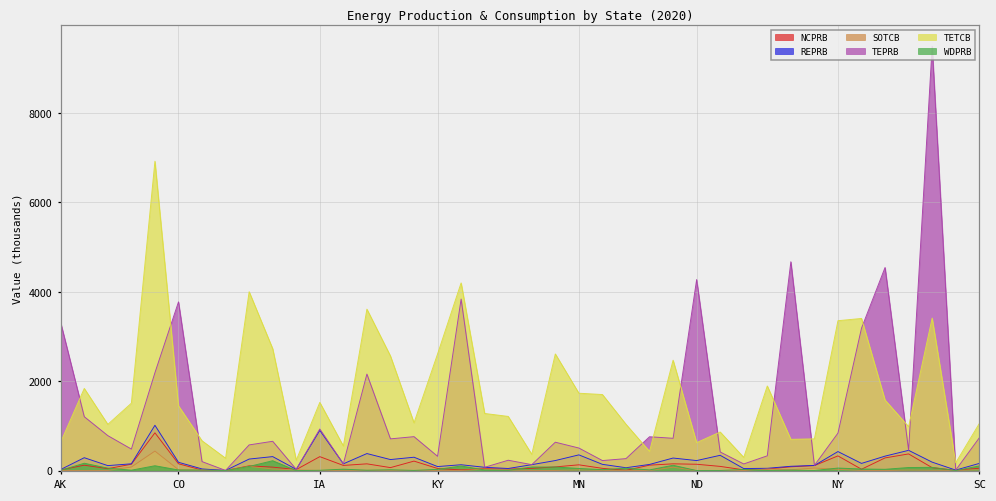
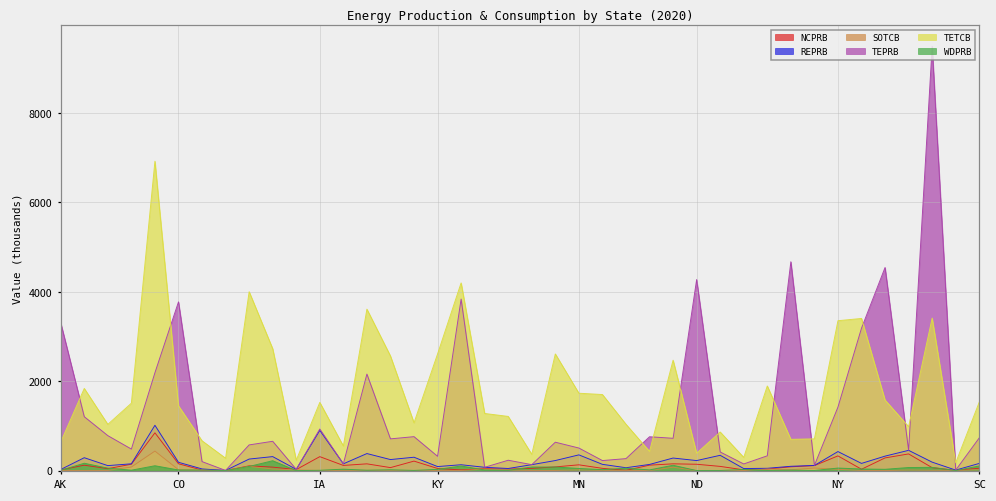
TETCB, ND: 600 -> 400
TEPRB, NY: 800 -> 1400
TETCB, SC: 1100 -> 1500
